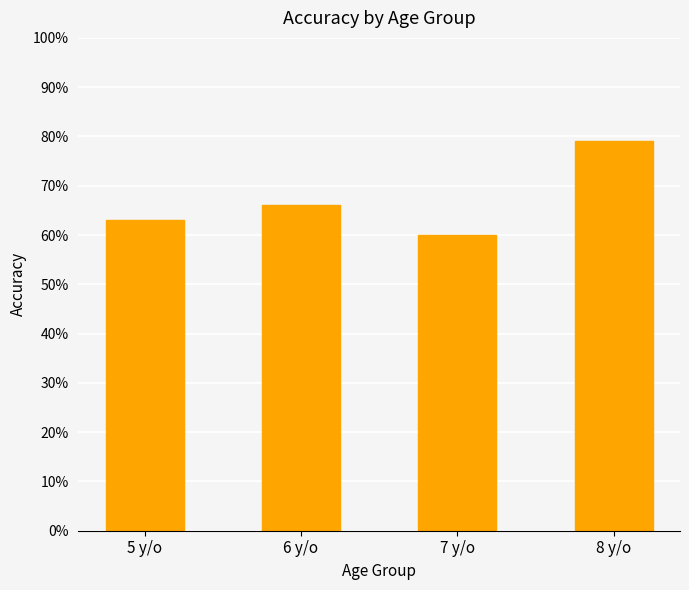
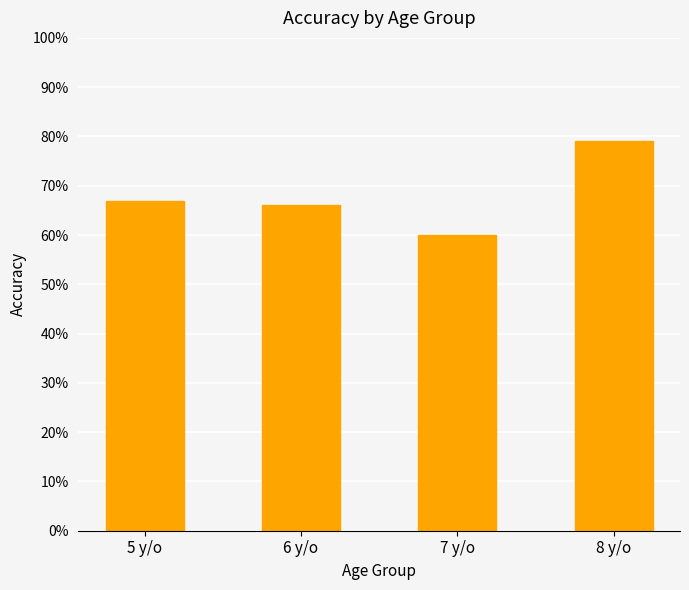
5 y/o: 63% -> 67%
